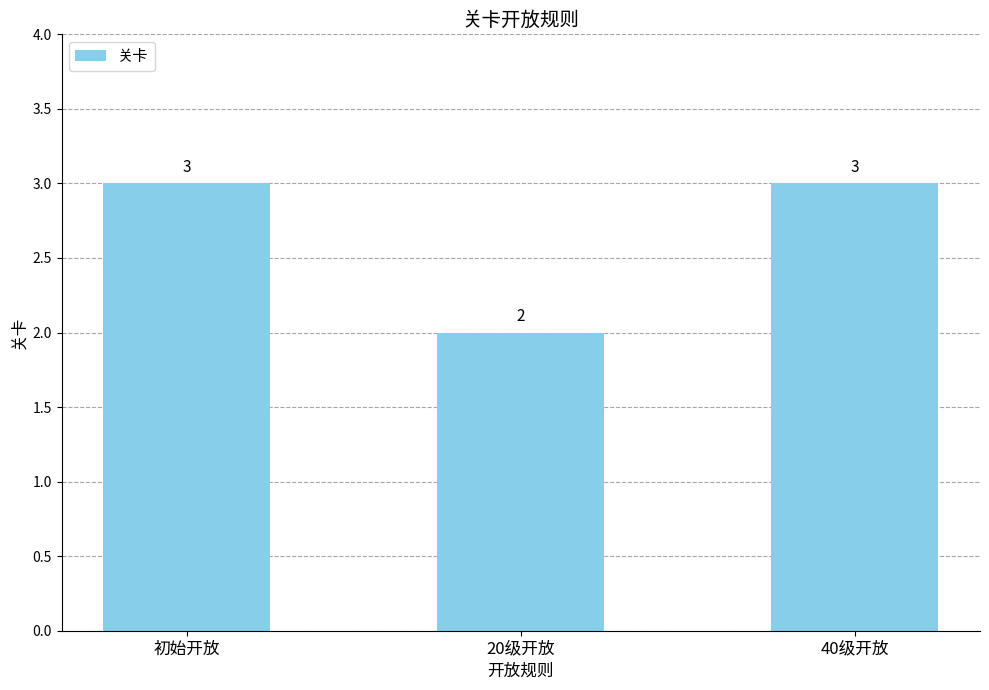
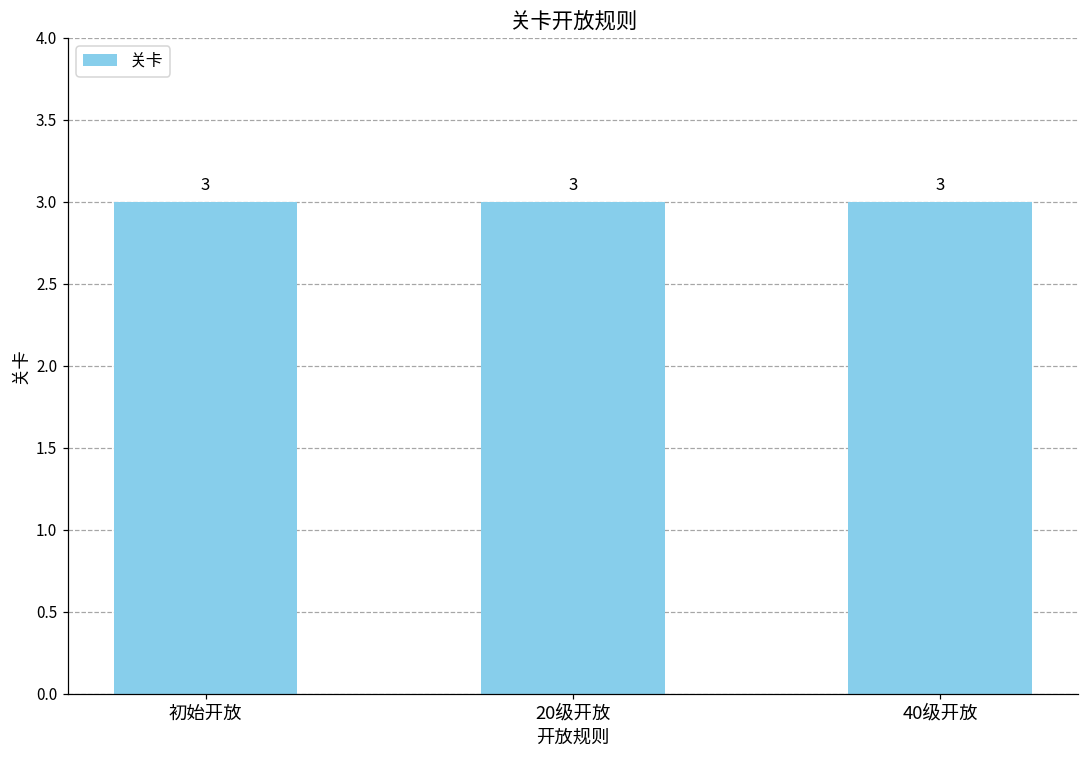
20级开放: 2 -> 3
